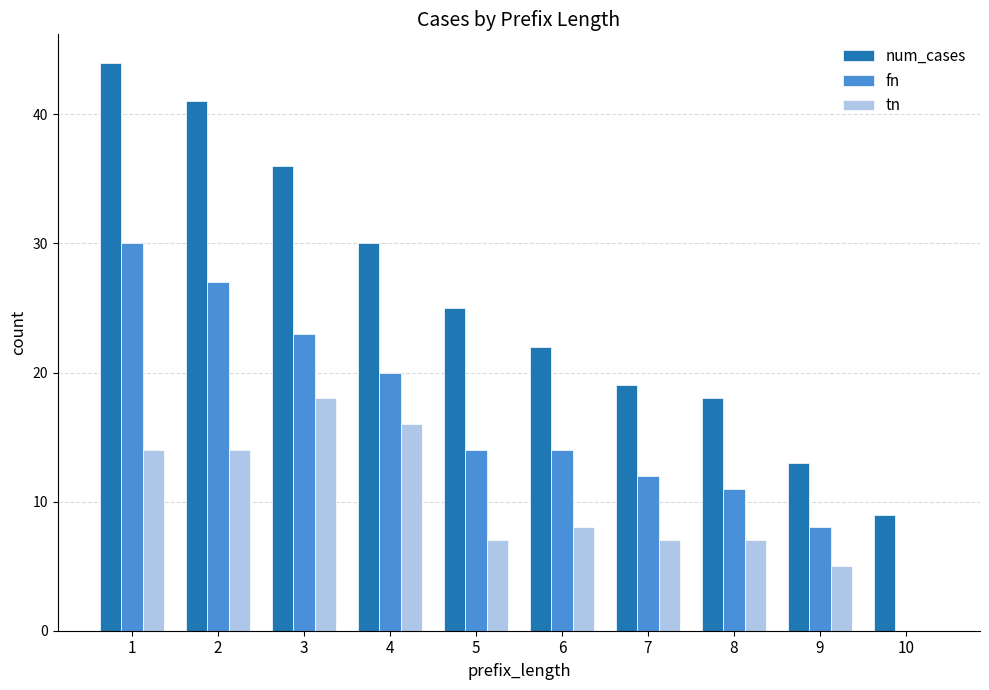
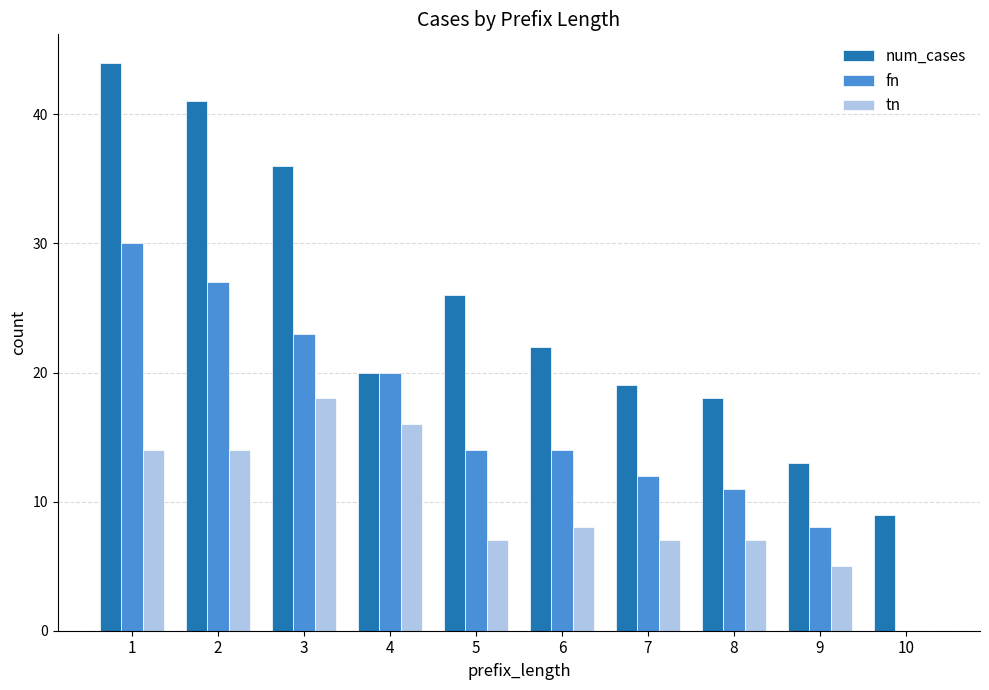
num_cases, 4: 30 -> 20
num_cases, 5: 25 -> 26
